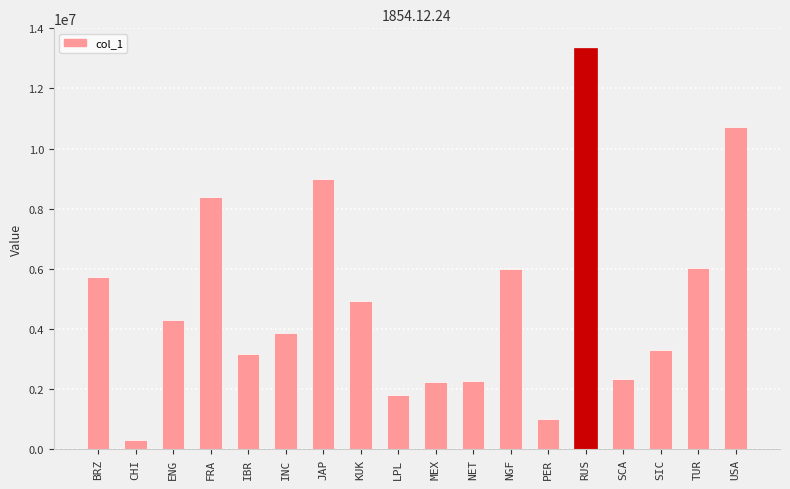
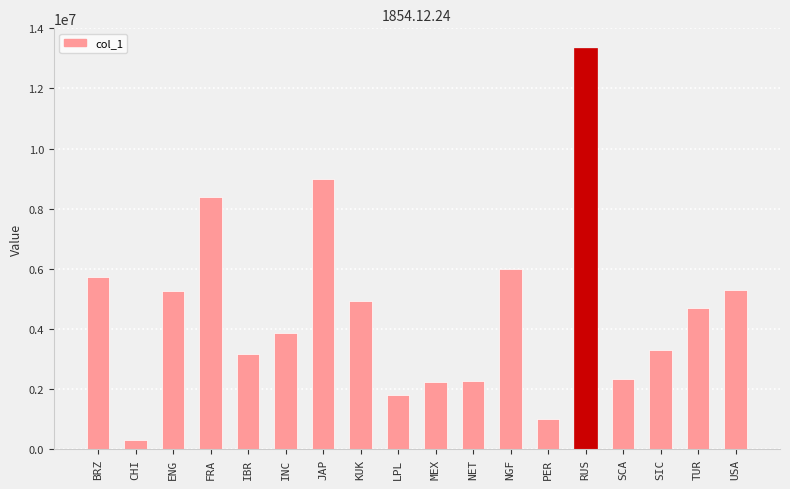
ENG: 4300000 -> 5300000
TUR: 6000000 -> 4700000
USA: 10700000 -> 5300000
